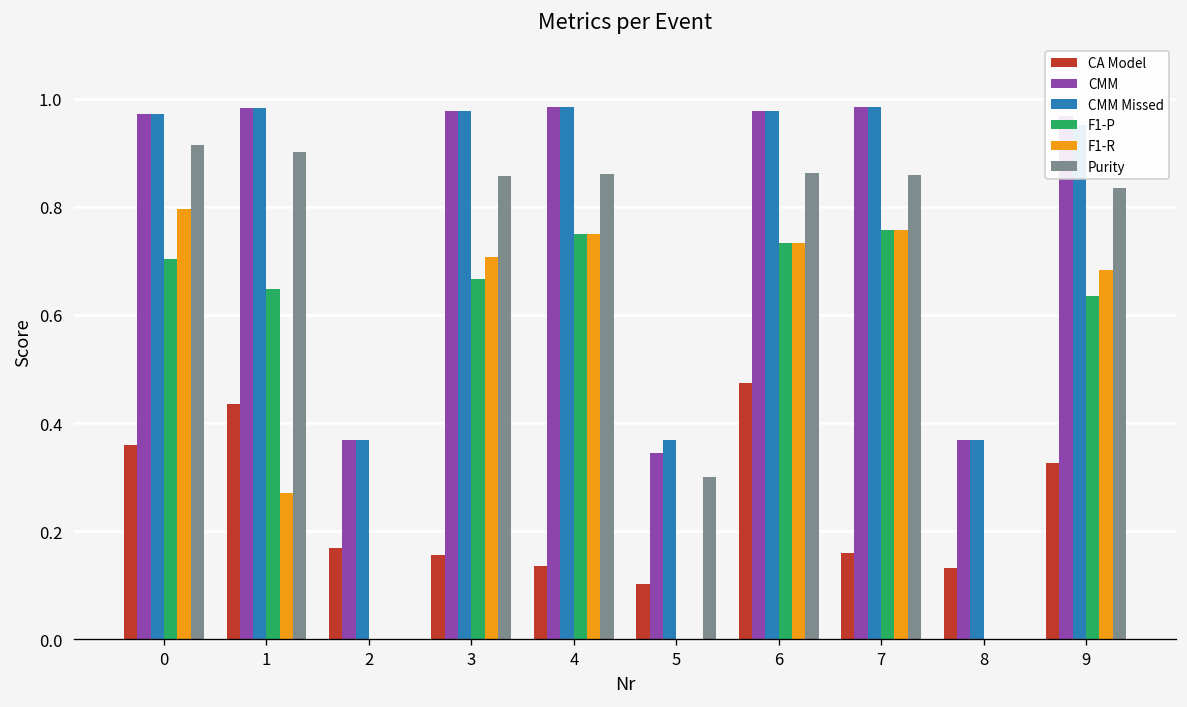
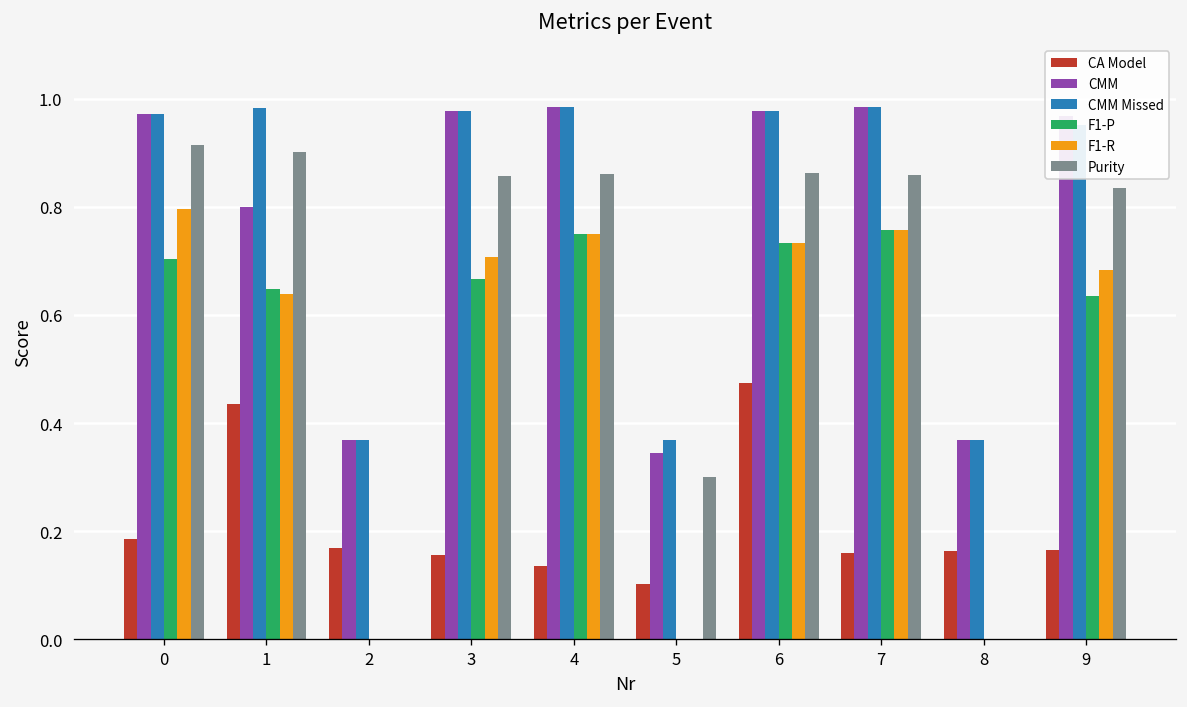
CA Model, 0: 0.36 -> 0.19
CMM, 1: 0.98 -> 0.80
F1-R, 1: 0.27 -> 0.64
CA Model, 8: 0.13 -> 0.16
CA Model, 9: 0.33 -> 0.17
